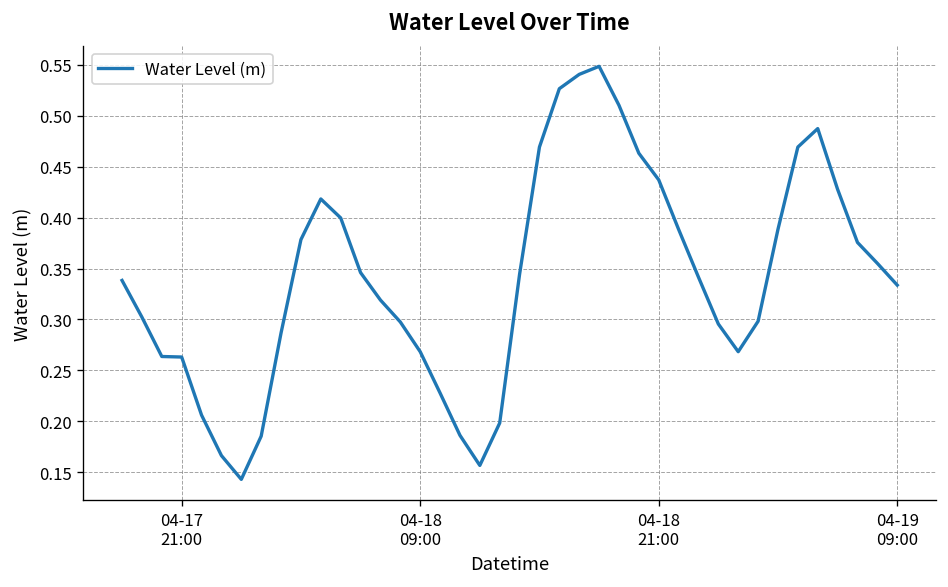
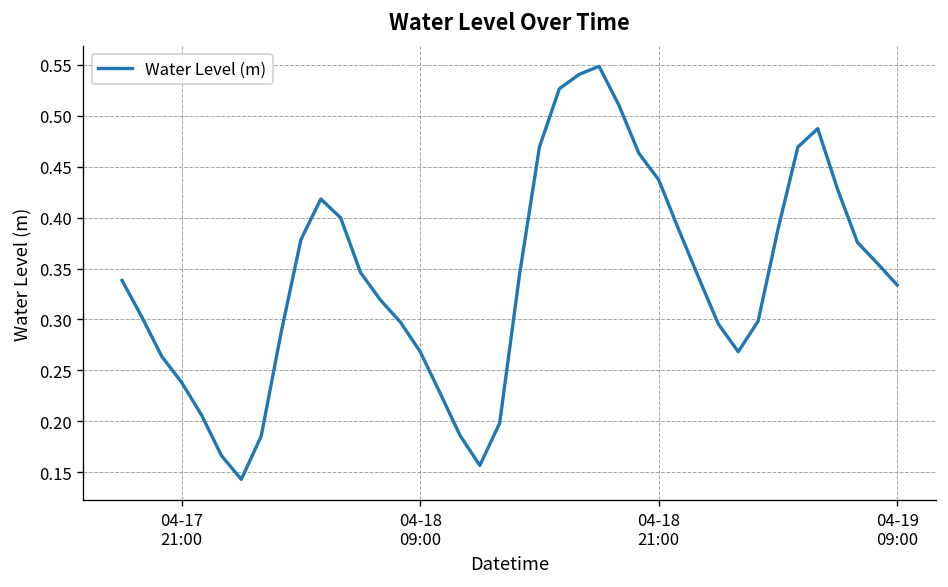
04-17 21:00: 0.26 -> 0.24
